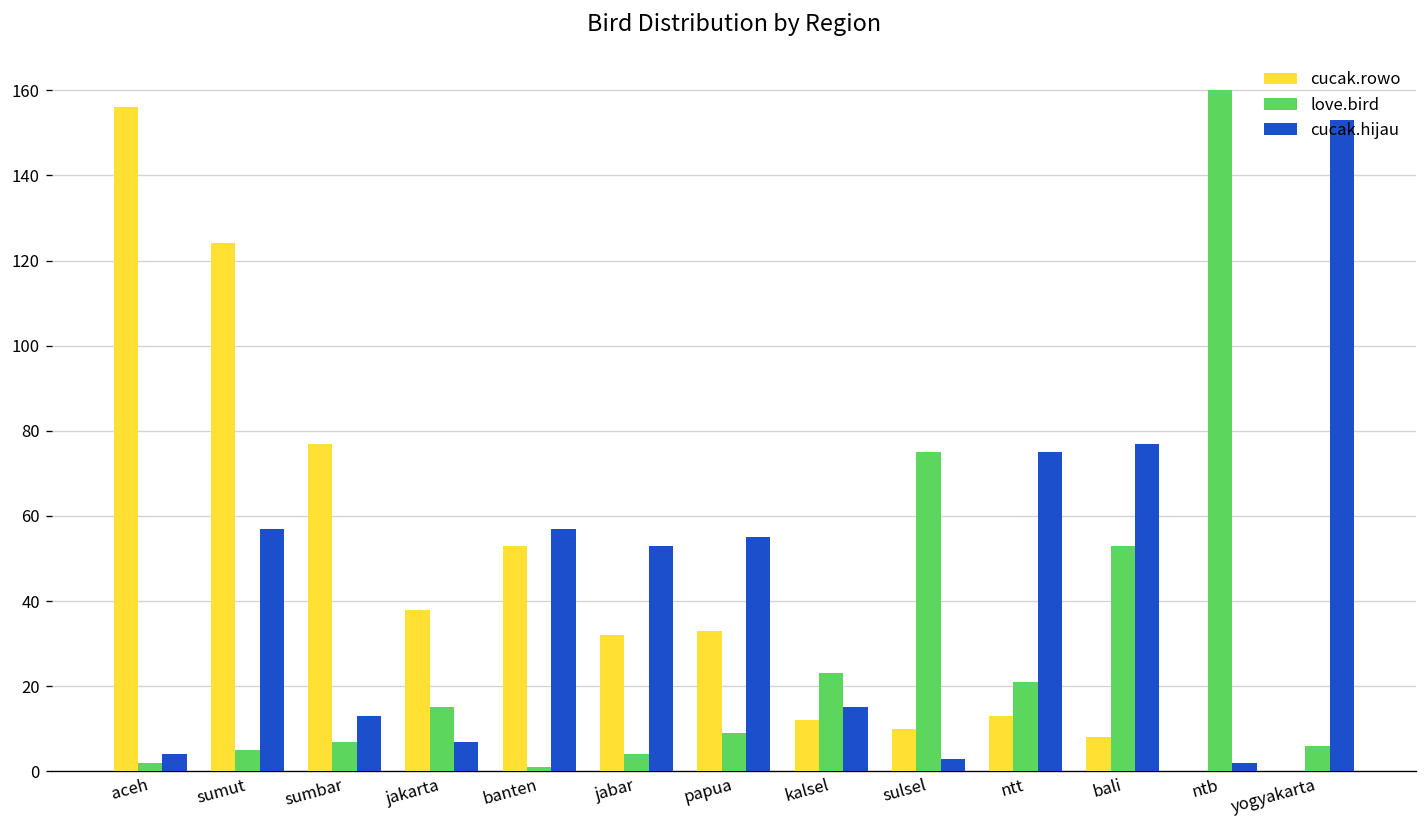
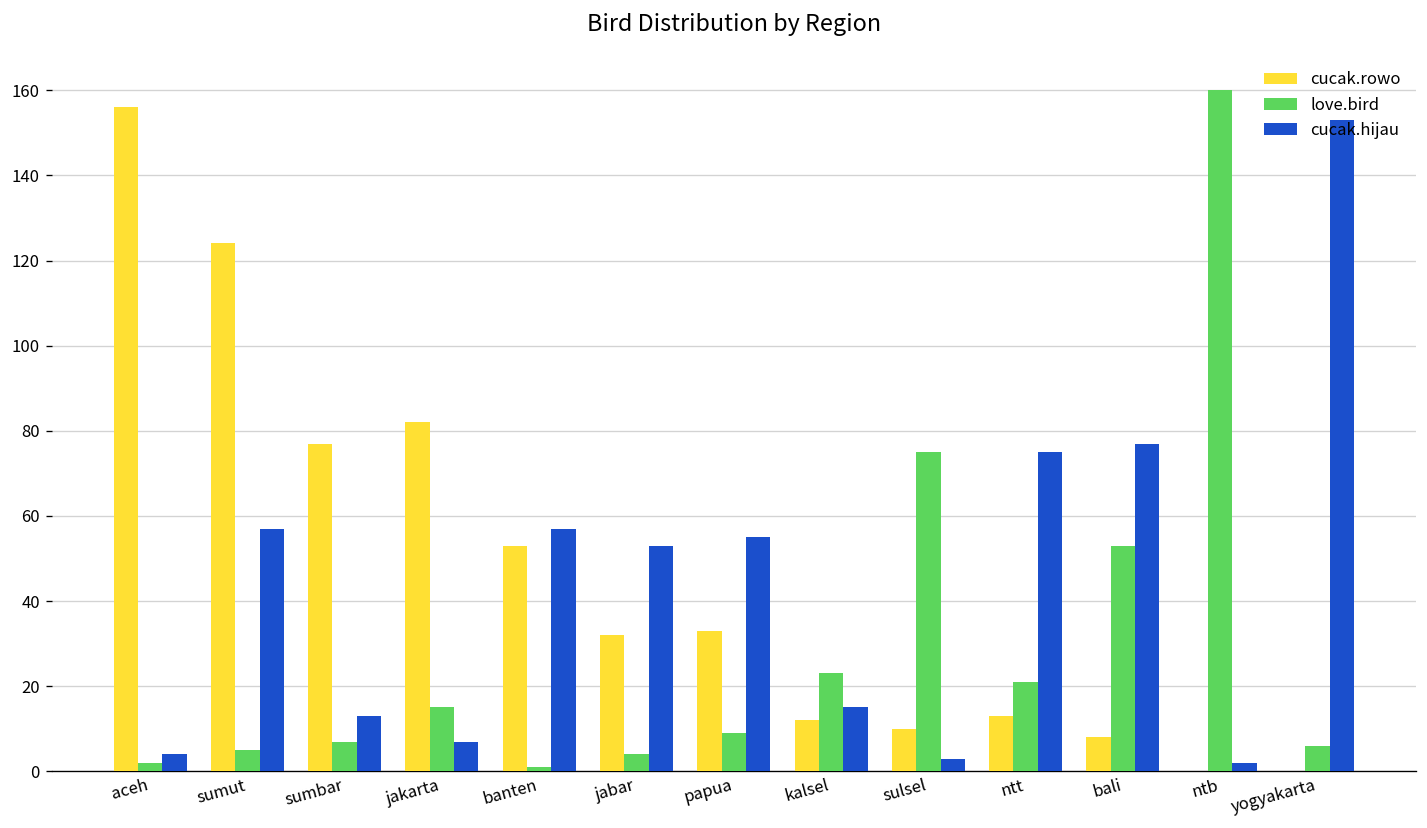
cucak.rowo, jakarta: 38 -> 82
